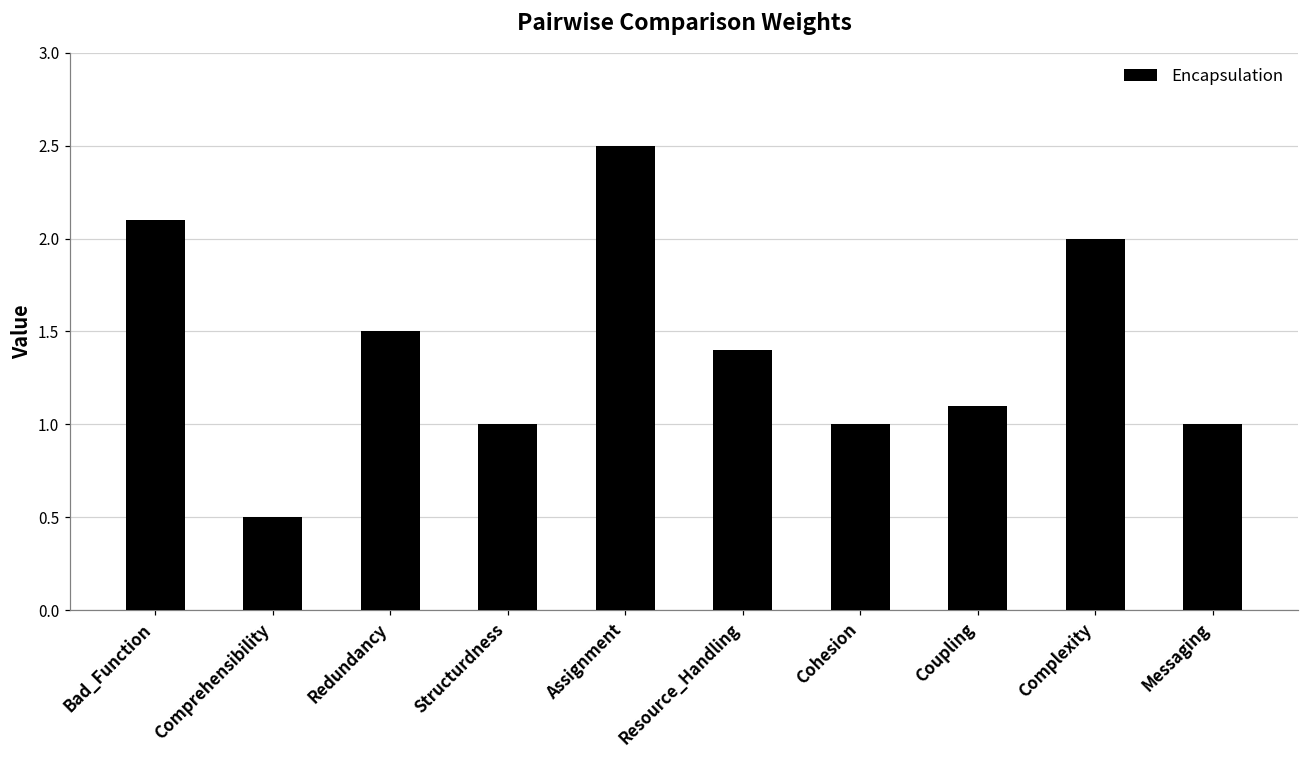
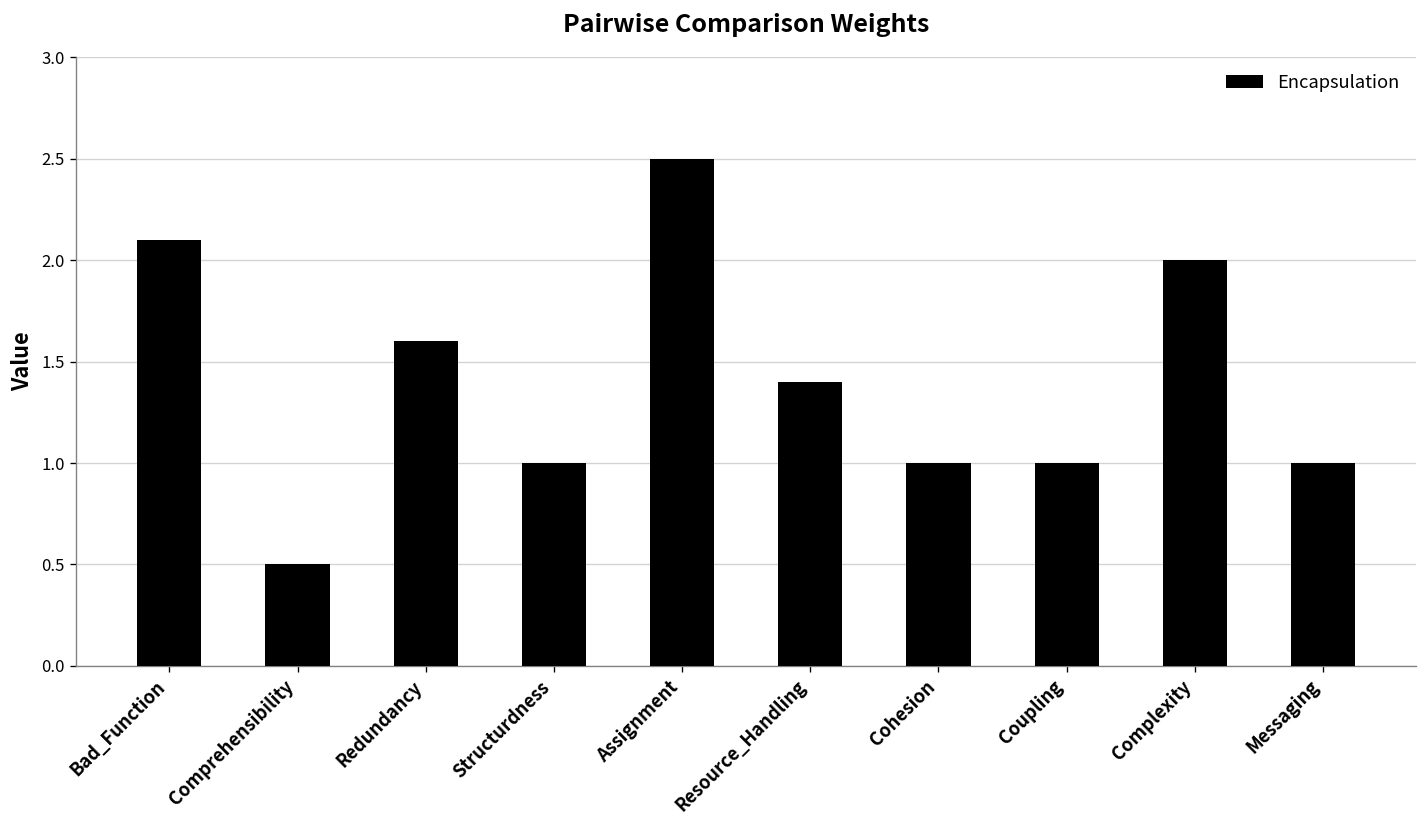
Redundancy: 1.5 -> 1.6
Coupling: 1.1 -> 1.0
